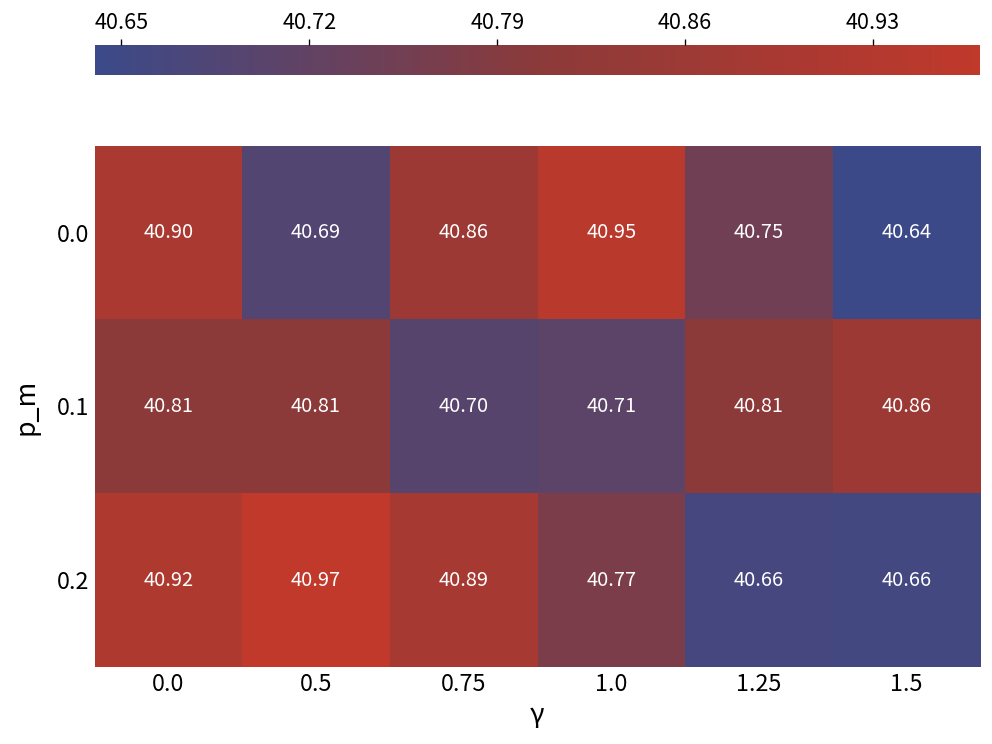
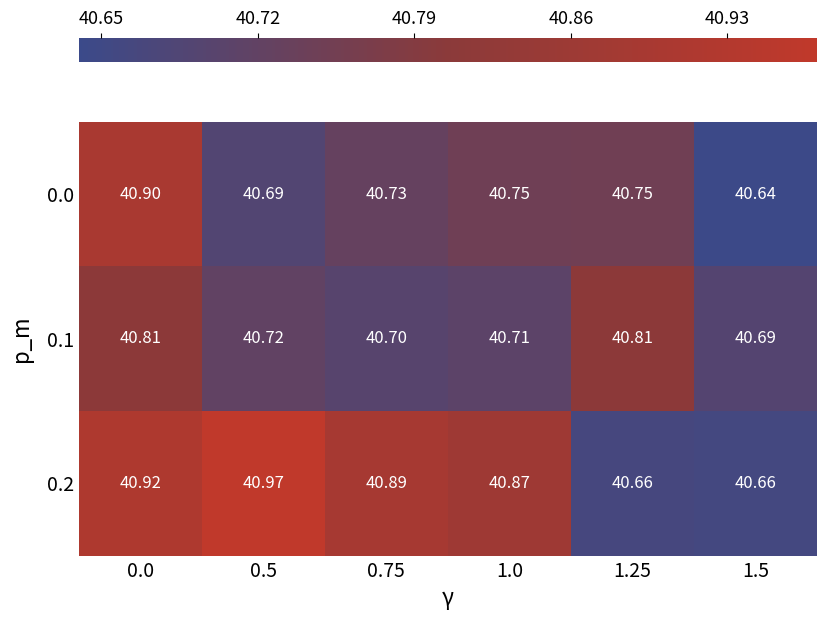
0.0, 0.75: 40.86 -> 40.73
0.0, 1.0: 40.95 -> 40.75
0.1, 0.5: 40.81 -> 40.72
0.1, 1.5: 40.86 -> 40.69
0.2, 1.0: 40.77 -> 40.87
